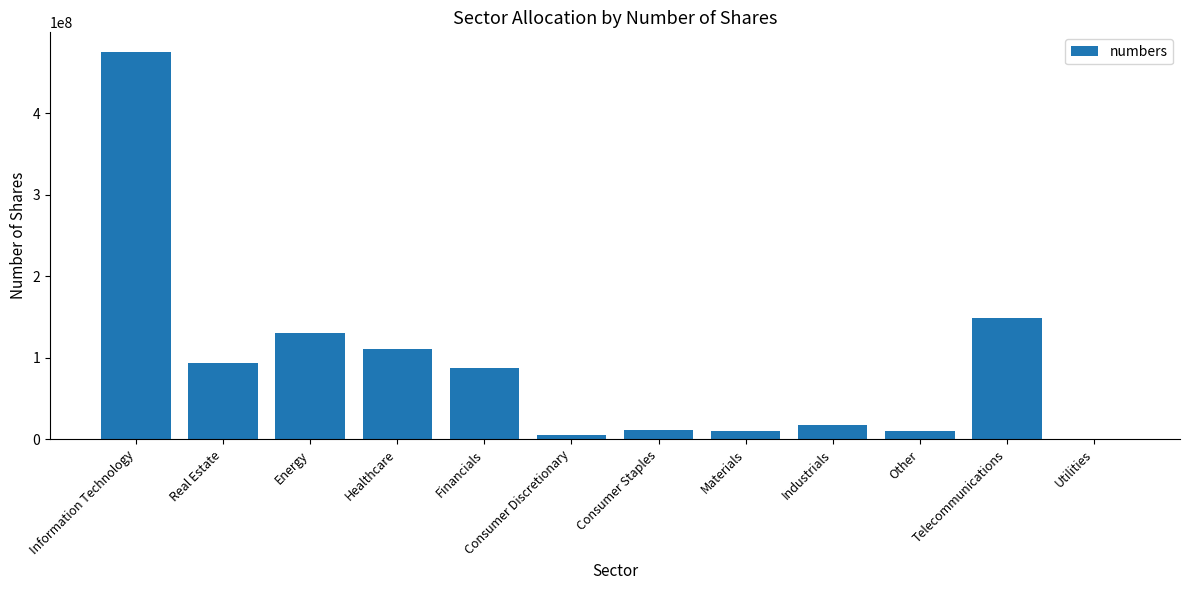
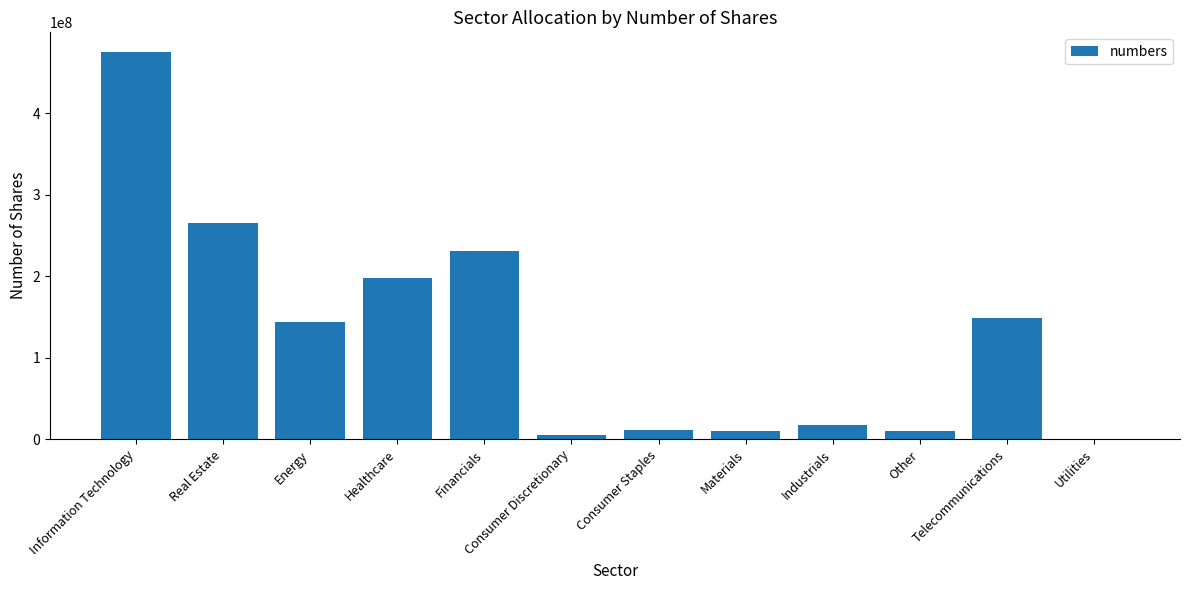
Real Estate: 90000000 -> 270000000
Energy: 130000000 -> 140000000
Healthcare: 110000000 -> 200000000
Financials: 90000000 -> 230000000
